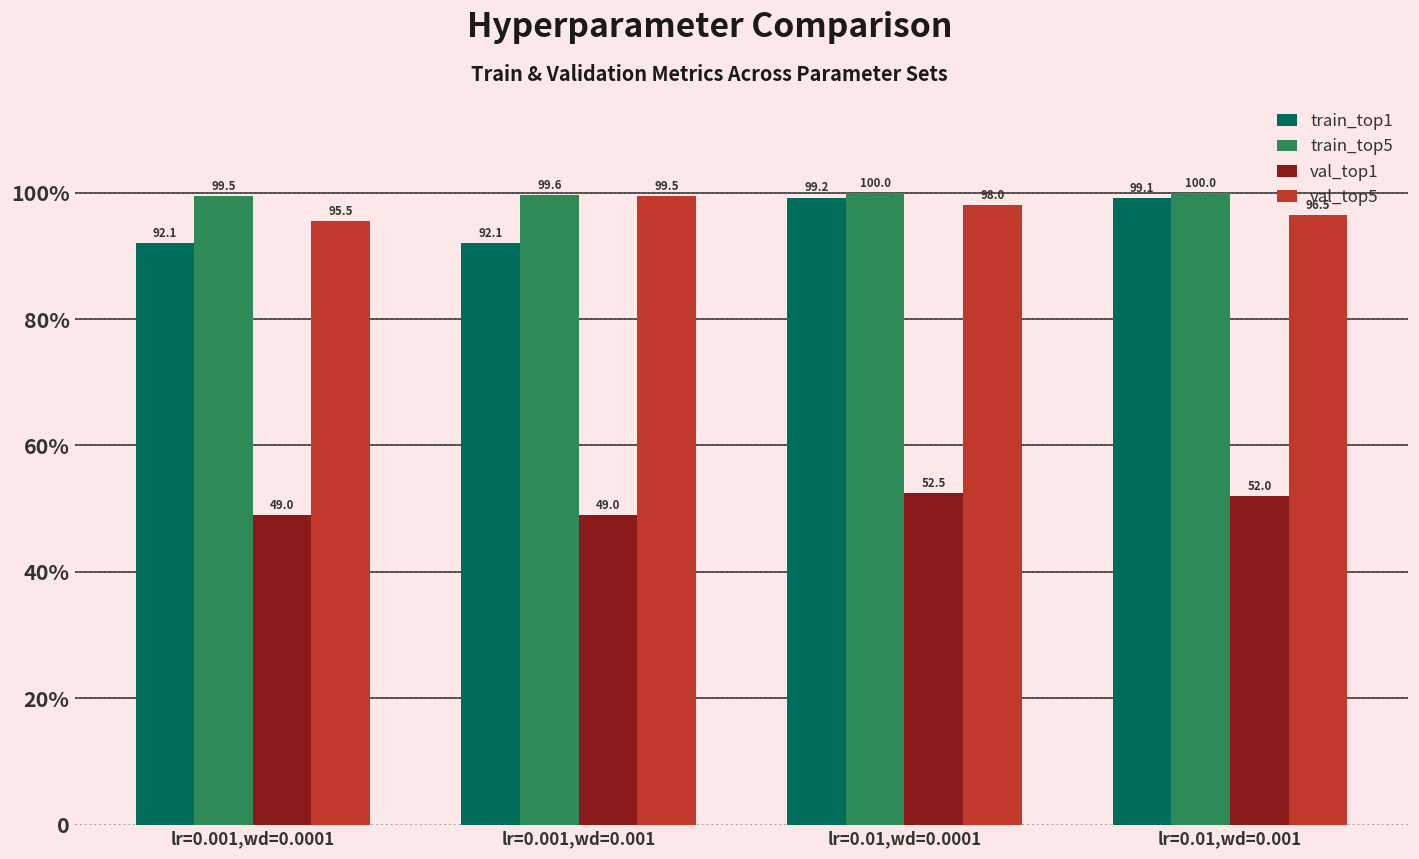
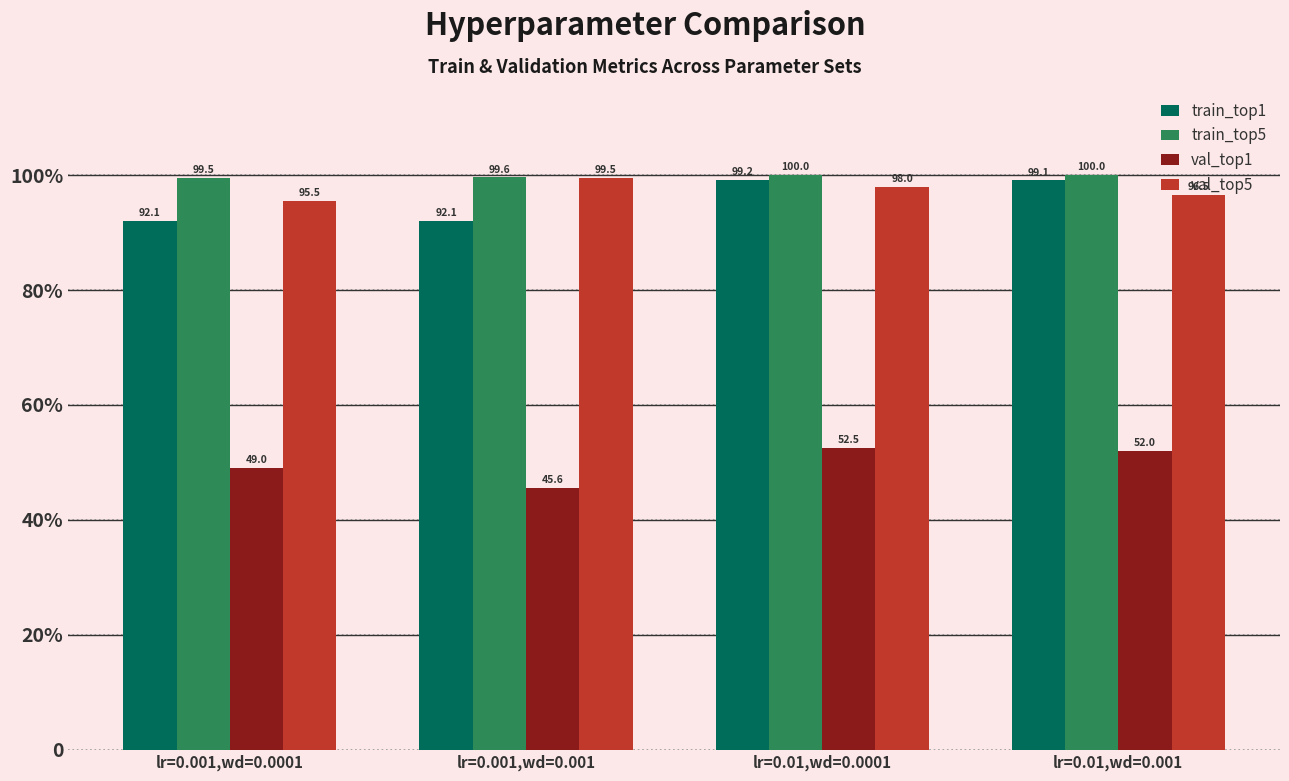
val_top1, lr=0.001,wd=0.001: 49.0 -> 45.6
